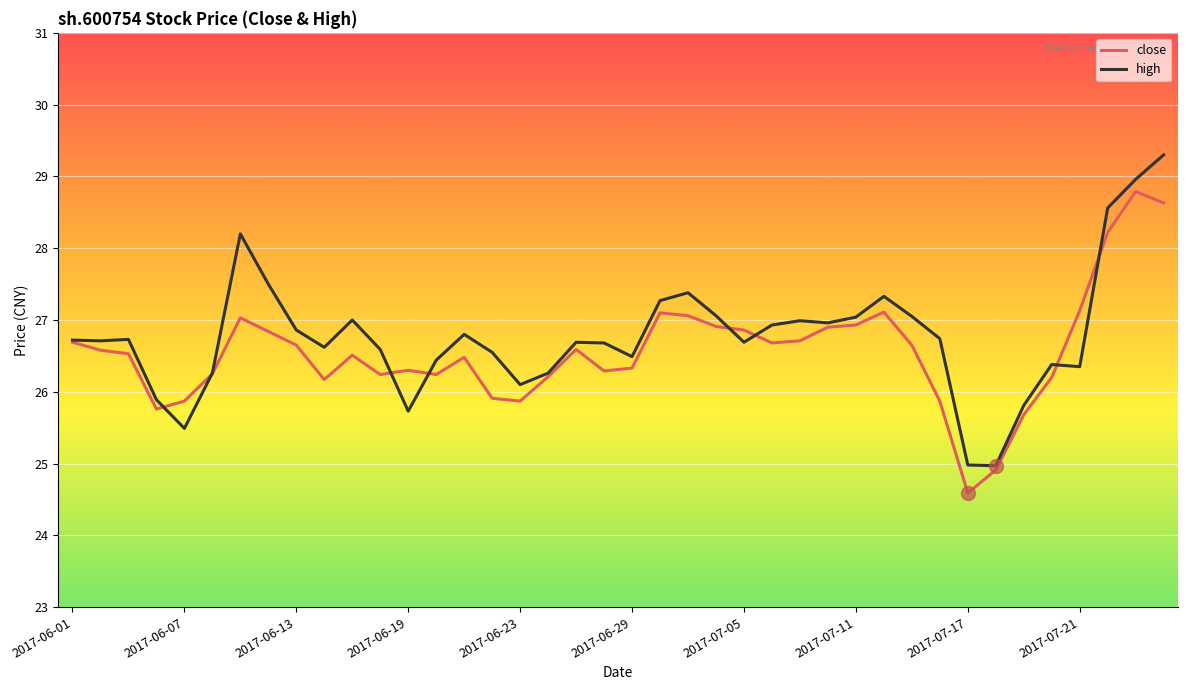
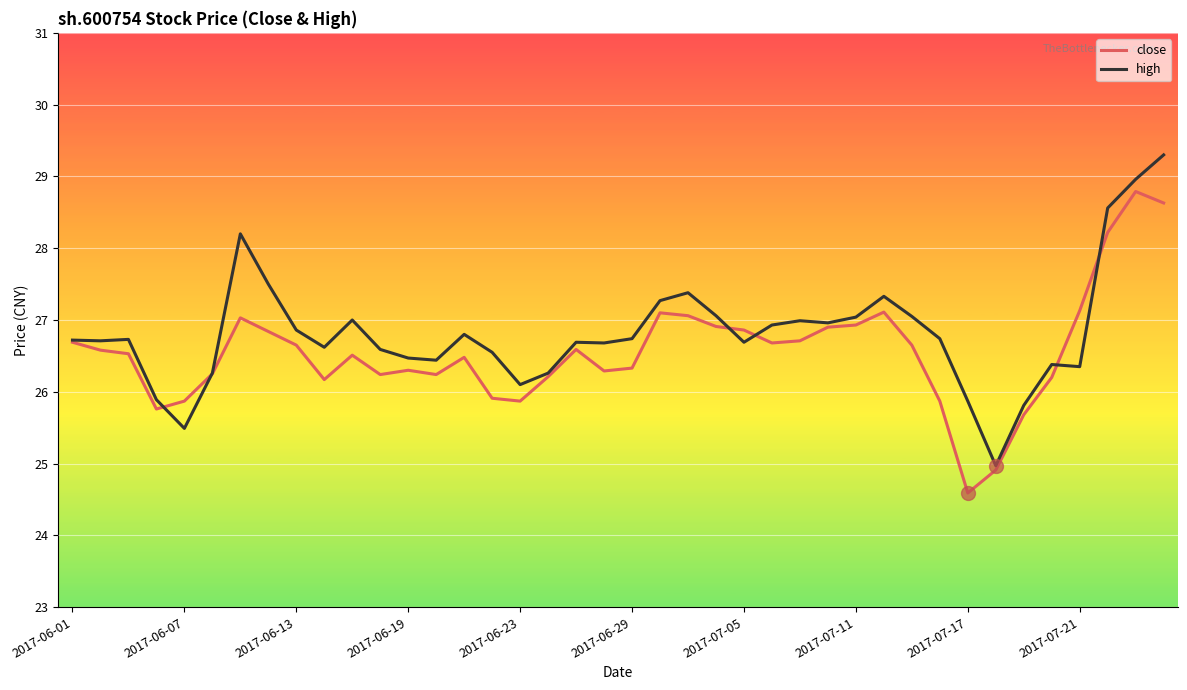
high, 2017-06-19: 25.7 -> 26.5
high, 2017-06-29: 26.5 -> 26.7
high, 2017-07-17: 25.0 -> 25.9
